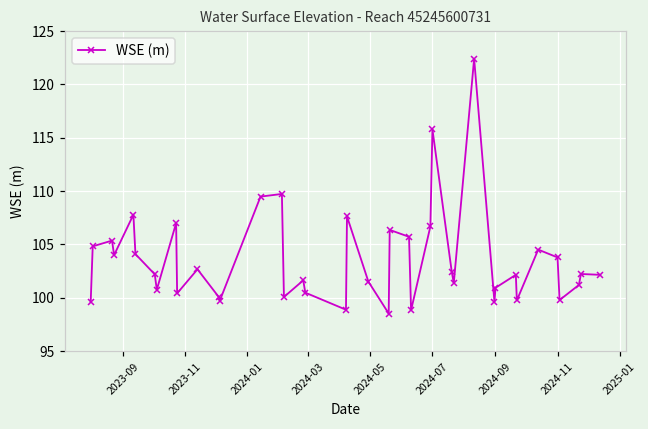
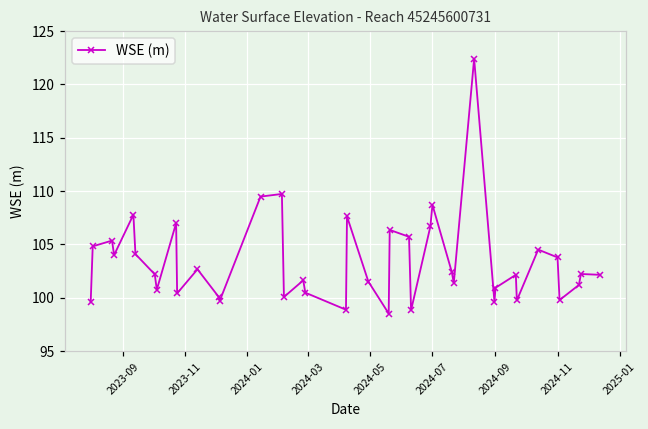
2024-07: 116 -> 109
